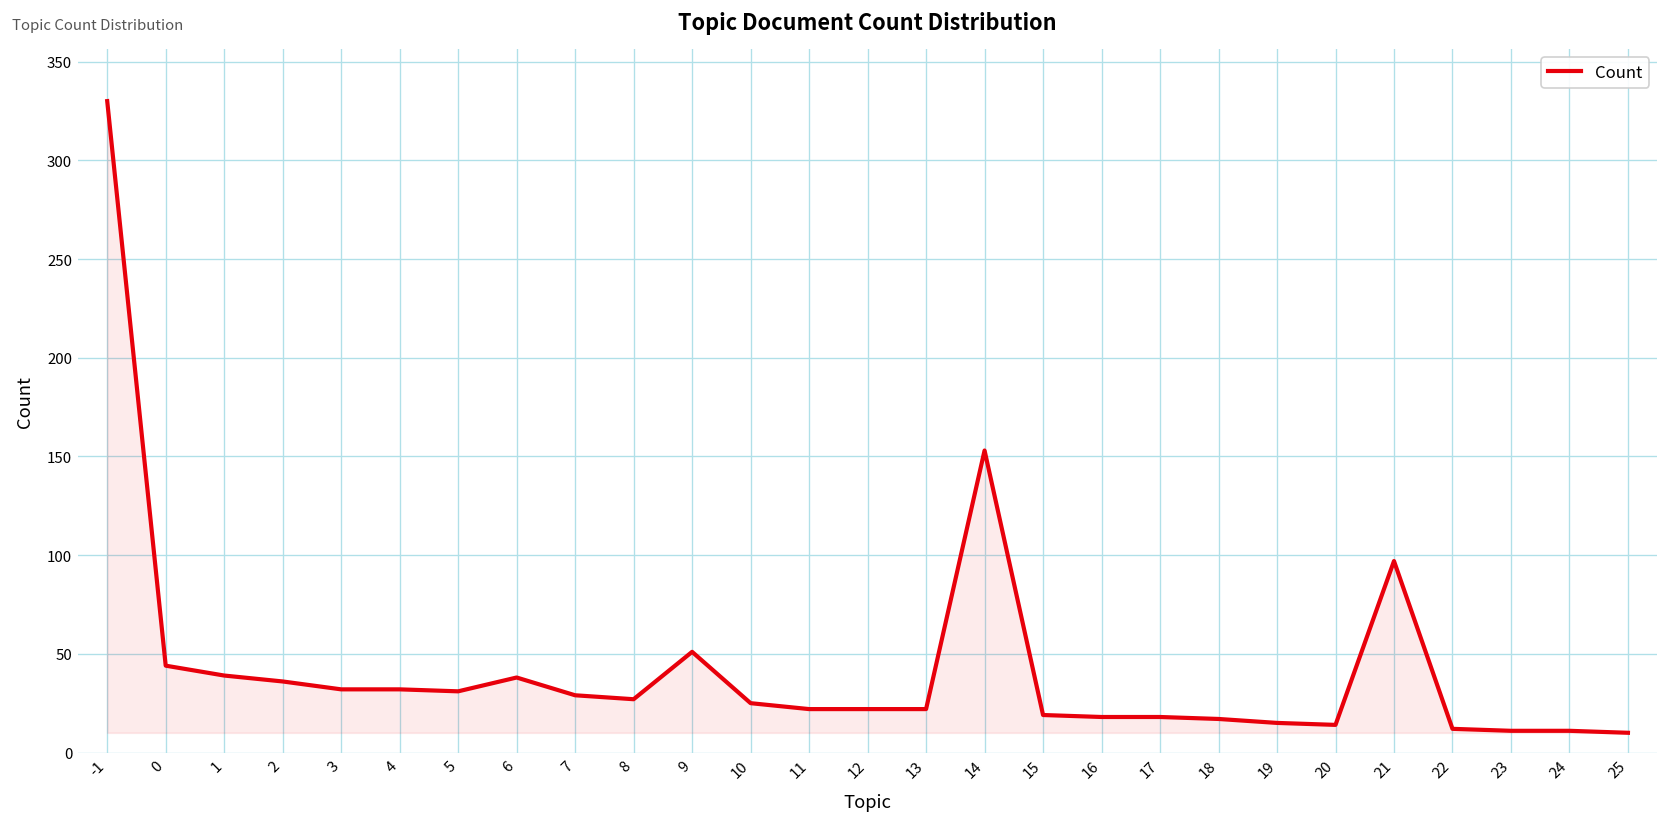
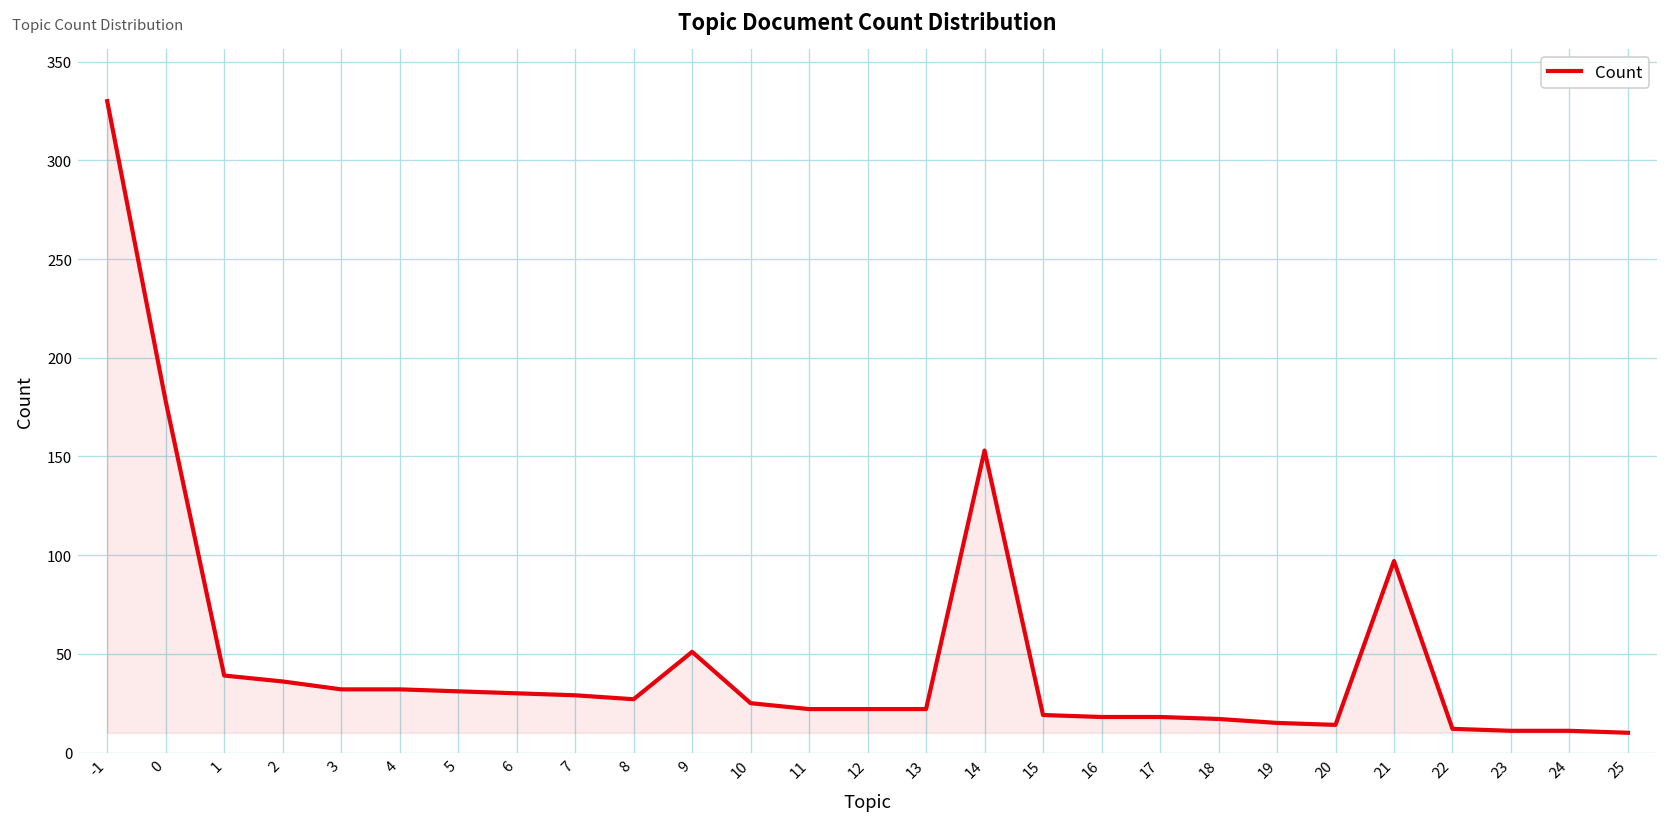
0: 44 -> 178
6: 38 -> 30
